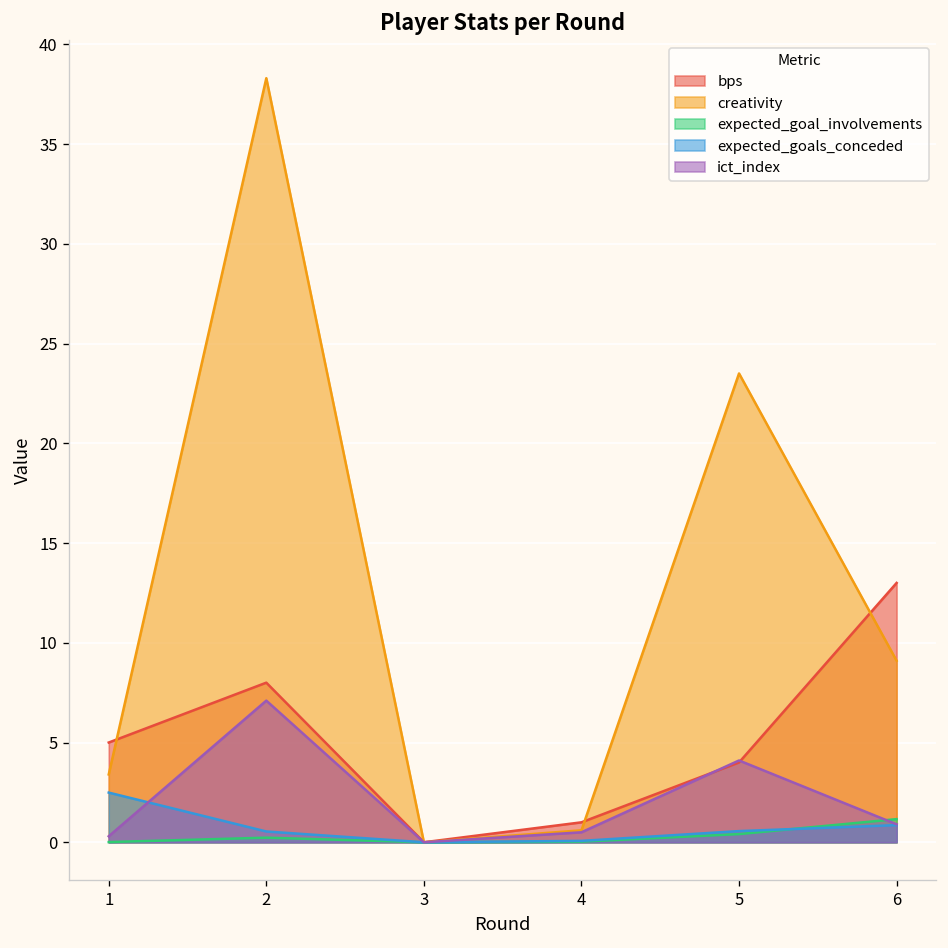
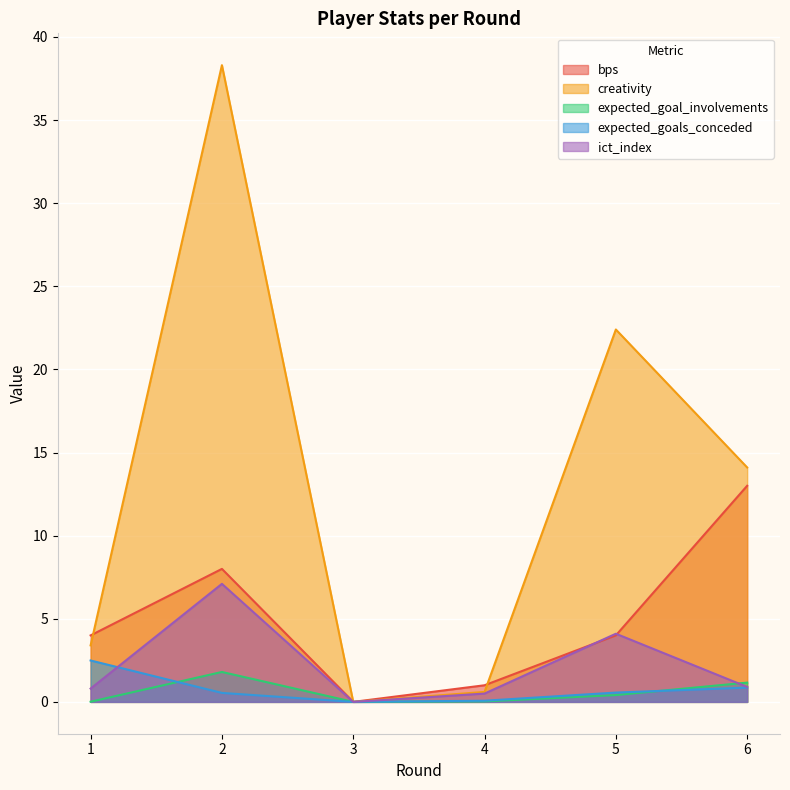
bps, 1: 5 -> 4
ict_index, 1: 0.3 -> 0.8
expected_goal_involvements, 2: 0.2 -> 1.8
creativity, 5: 23.5 -> 22.4
creativity, 6: 9.1 -> 14.1
